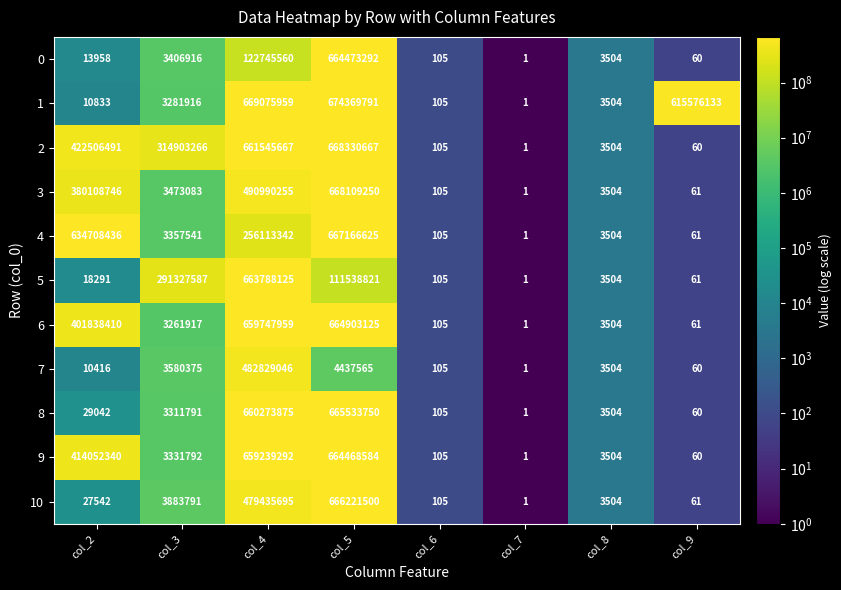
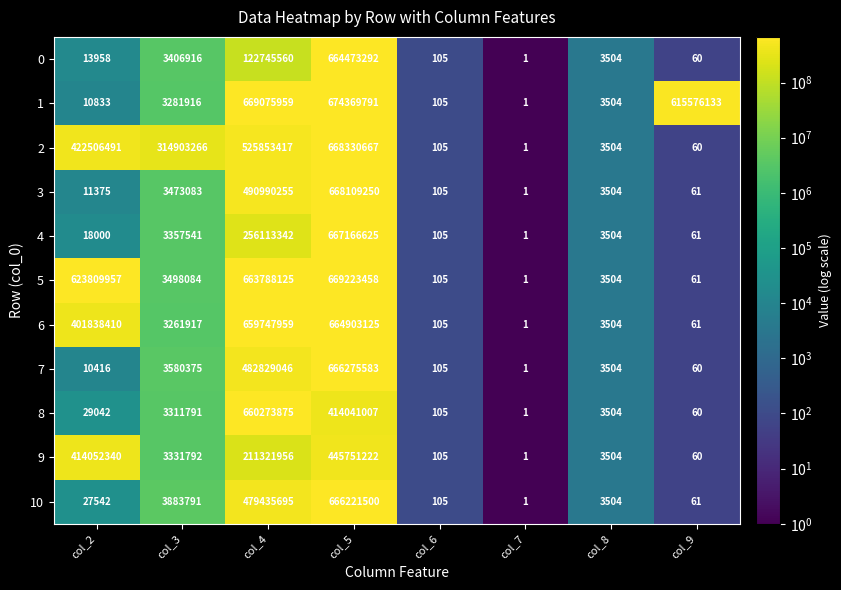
2, col_4: 661545667 -> 525853417
3, col_2: 380108746 -> 11375
4, col_2: 634708436 -> 18000
5, col_2: 18291 -> 623809957
5, col_3: 291327587 -> 3498084
5, col_5: 111538821 -> 669223458
7, col_5: 4437565 -> 666275583
8, col_5: 665533750 -> 414041007
9, col_4: 659239292 -> 211321956
9, col_5: 664468584 -> 445751222
